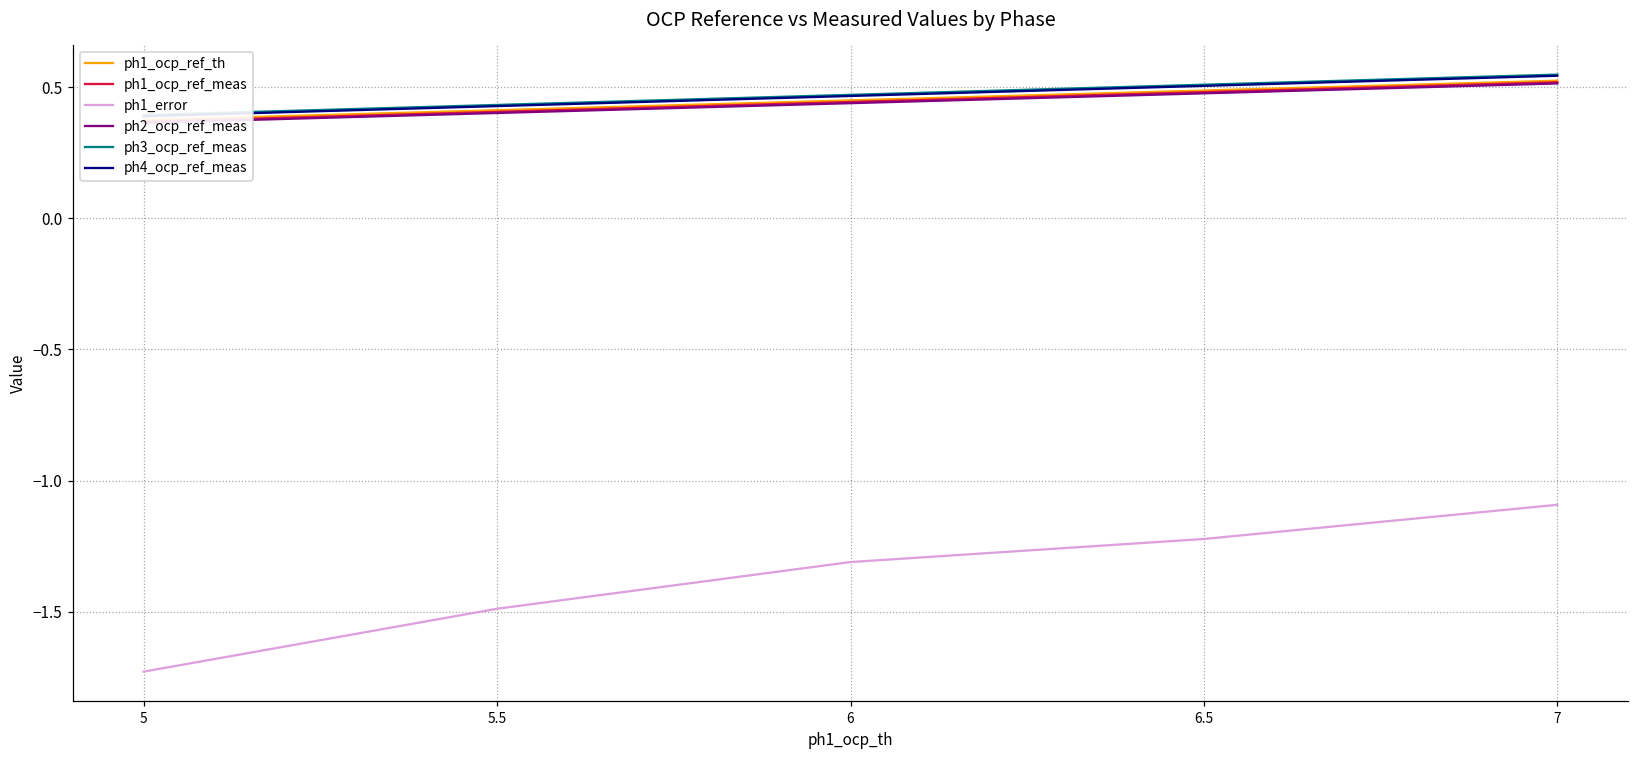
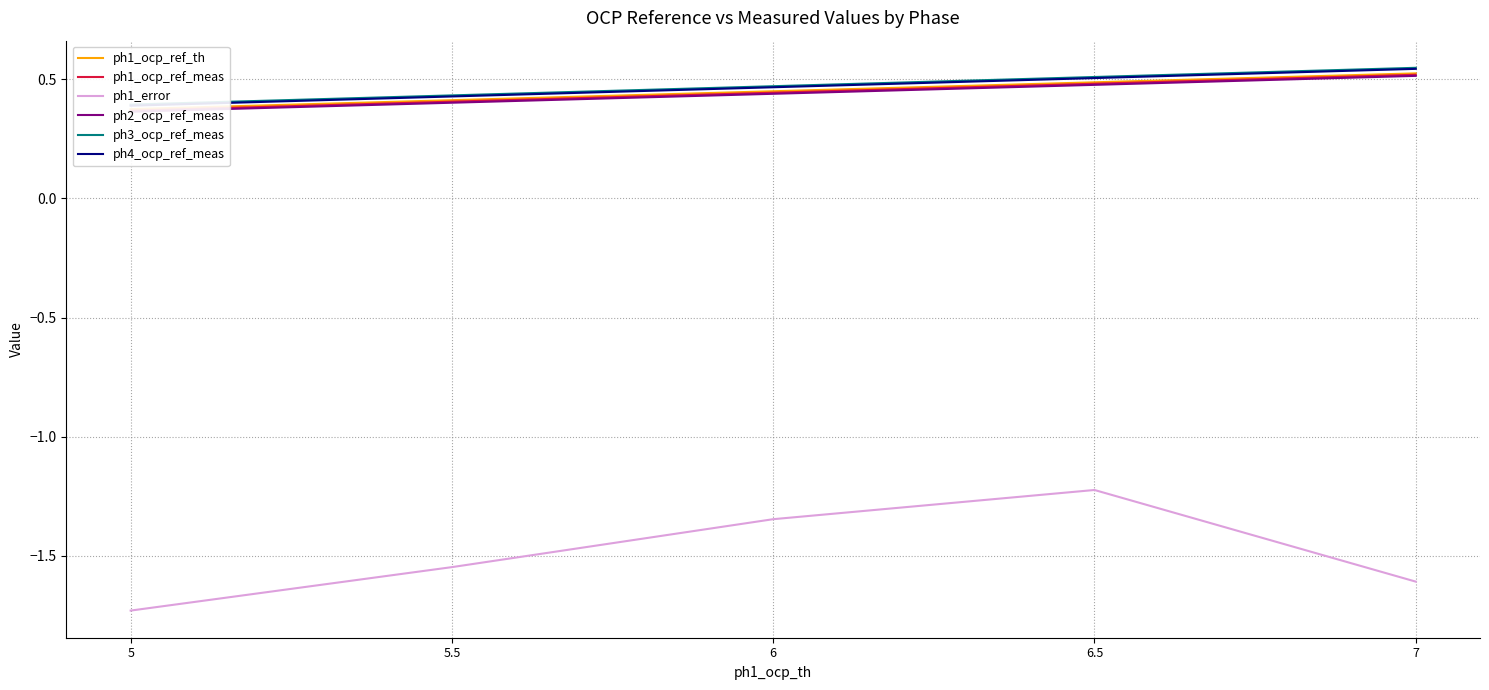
ph1_error, 5.5: -1.49 -> -1.55
ph1_error, 6: -1.31 -> -1.35
ph1_error, 7: -1.09 -> -1.61
